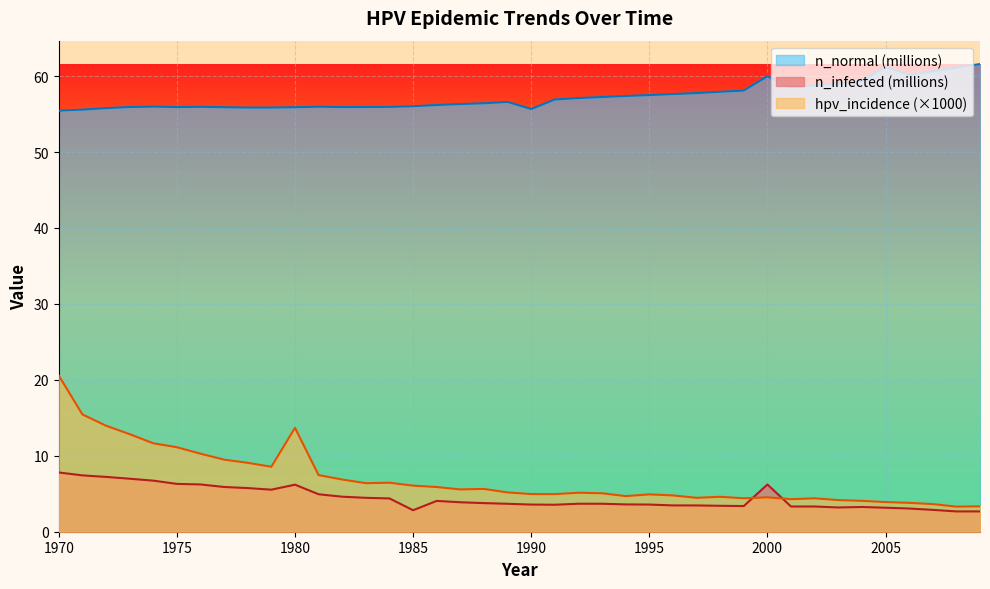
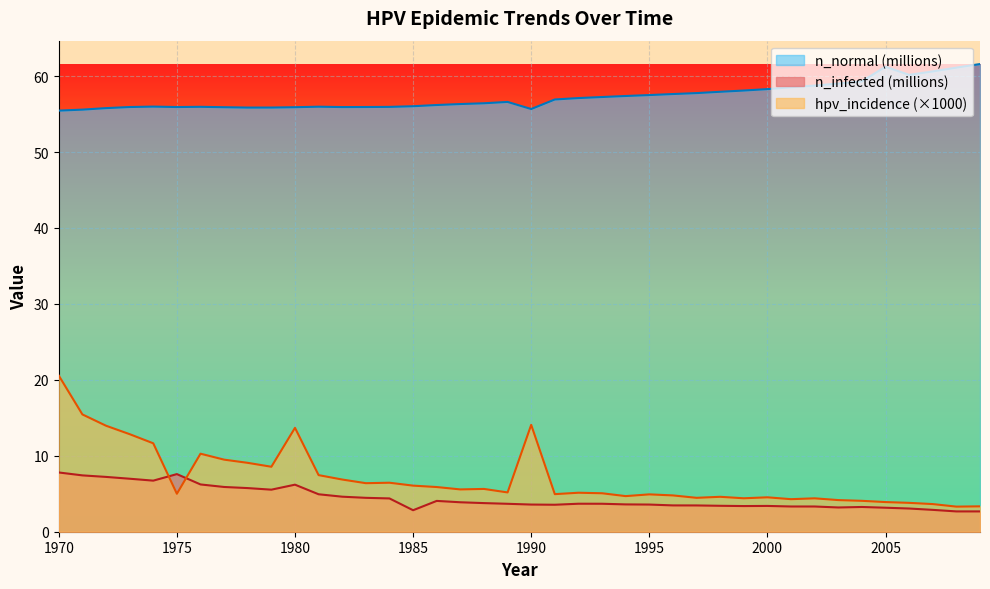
n_infected (millions), 1975: 6 -> 8
hpv_incidence (×1000), 1975: 11 -> 5
hpv_incidence (×1000), 1990: 5 -> 14
n_normal (millions), 2000: 60 -> 58
n_infected (millions), 2000: 6 -> 3
